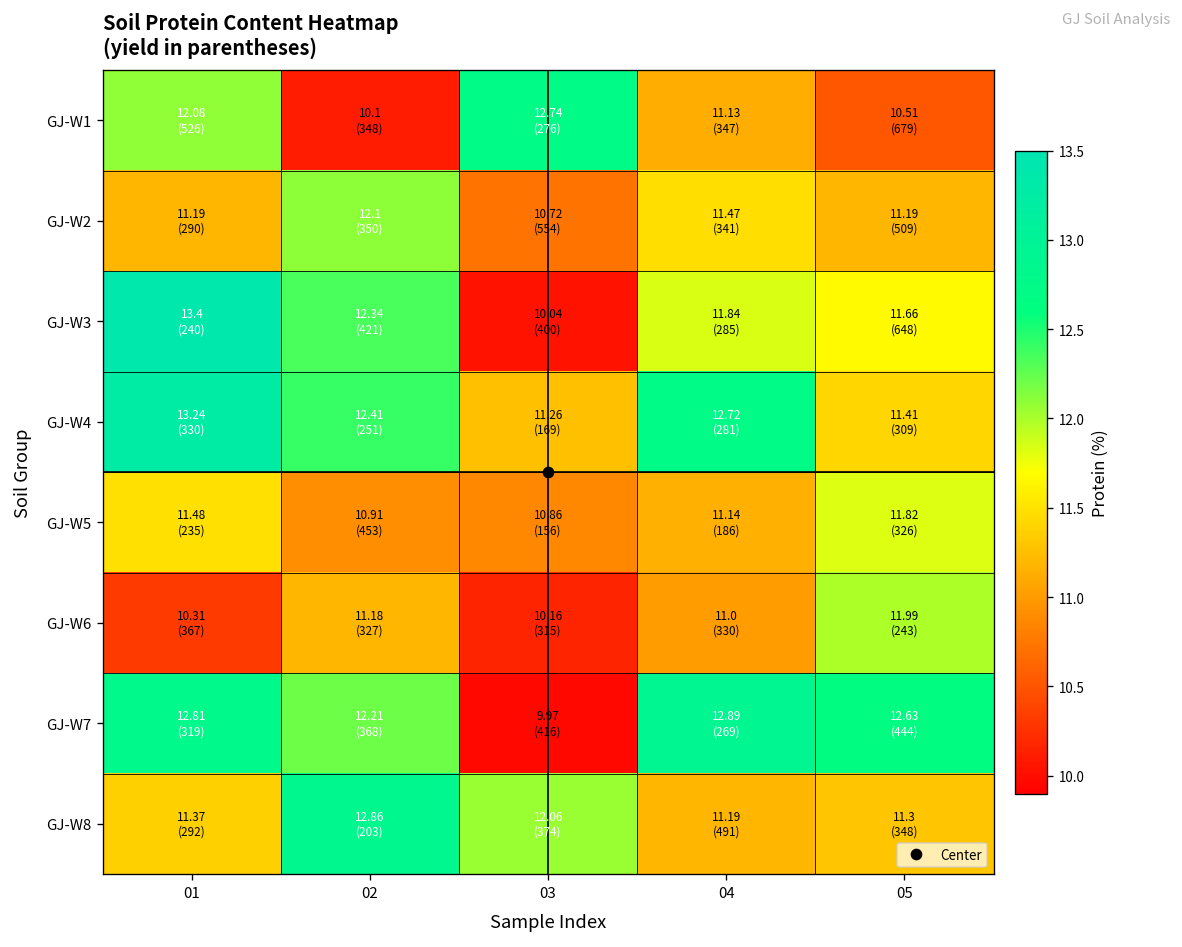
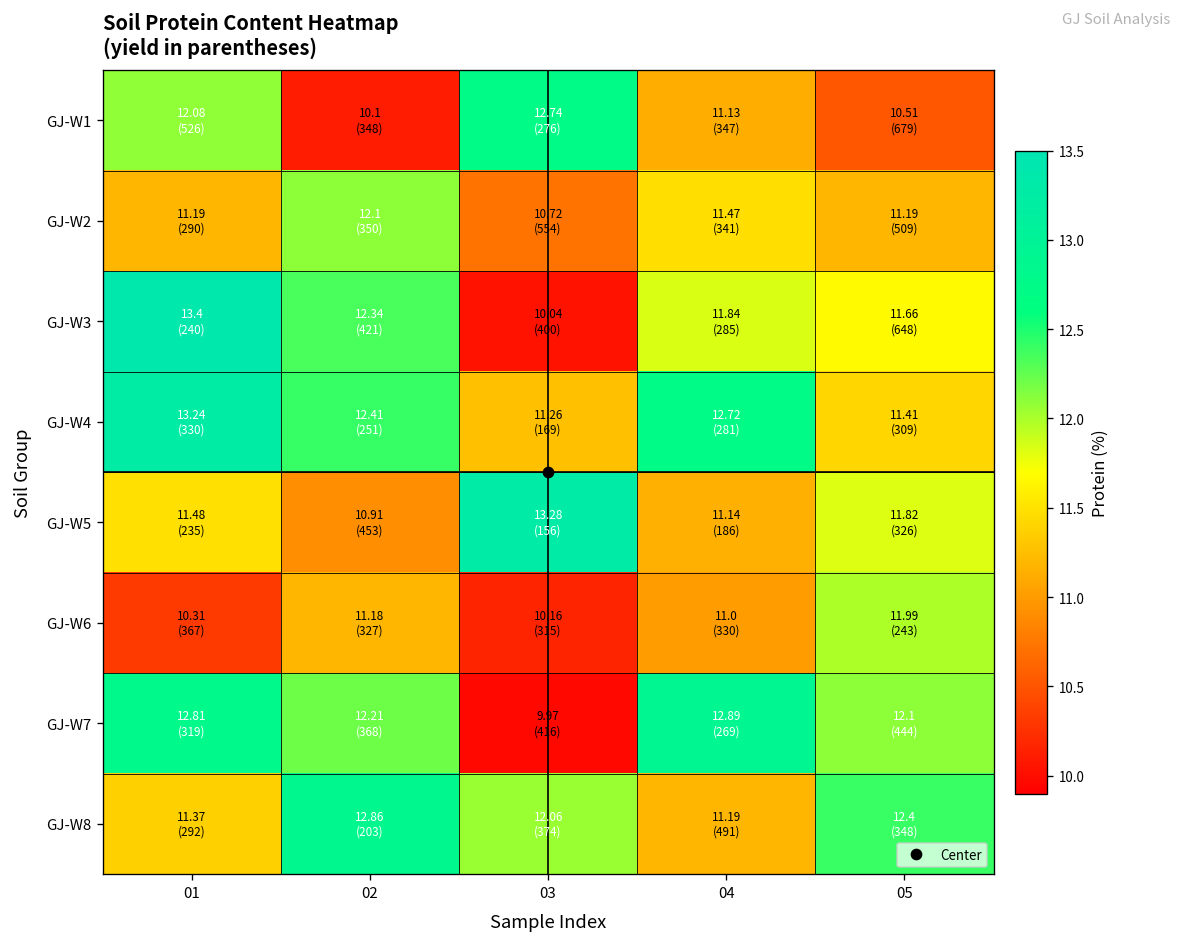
GJ-W5, 03: 10.86 -> 13.28
GJ-W7, 05: 12.63 -> 12.1
GJ-W8, 05: 11.3 -> 12.4
